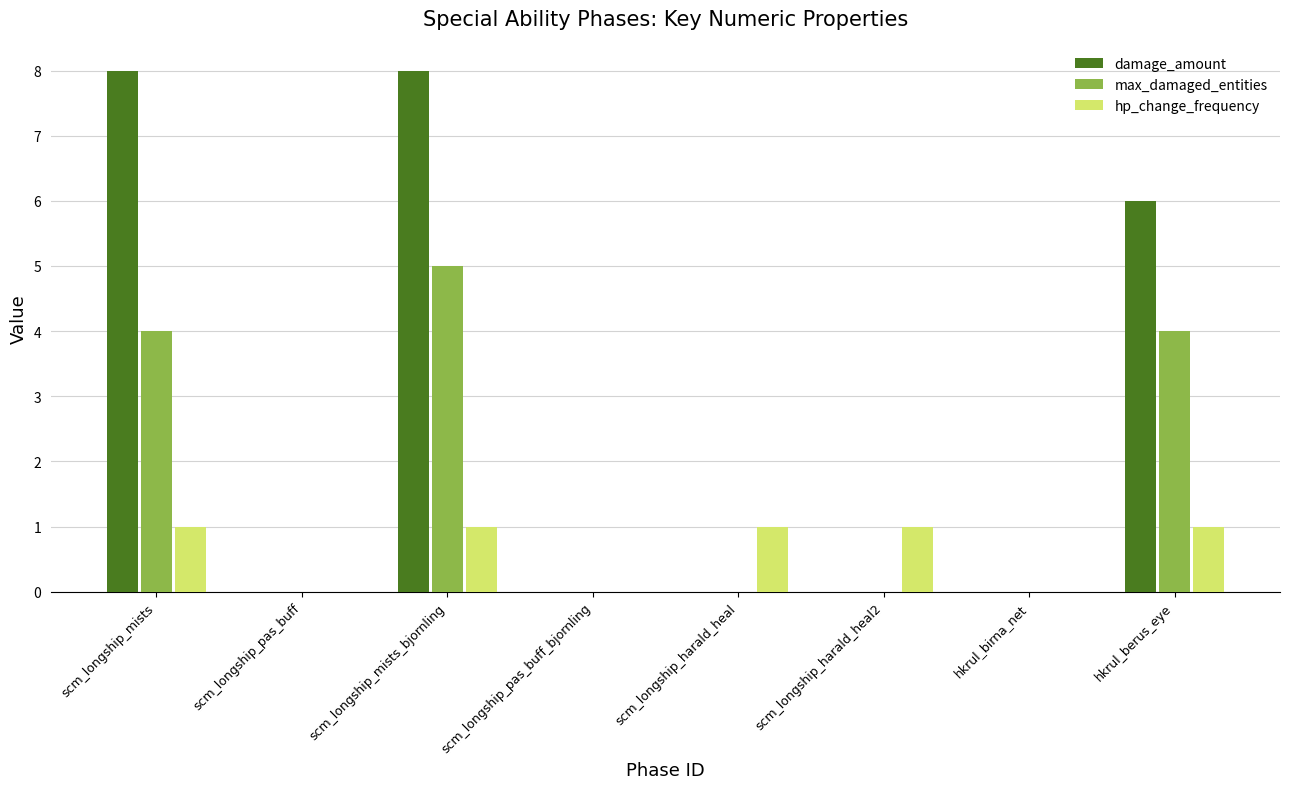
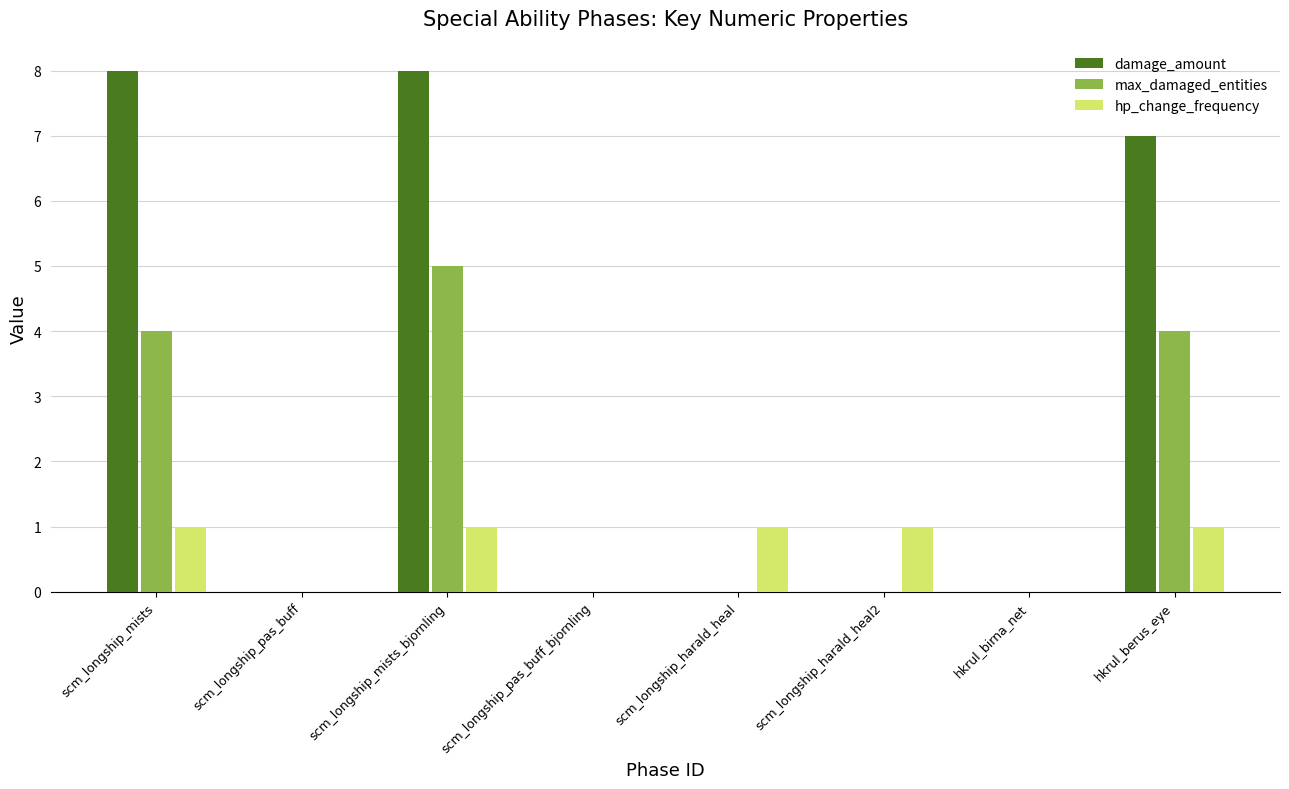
damage_amount, hkrul_berus_eye: 6 -> 7
